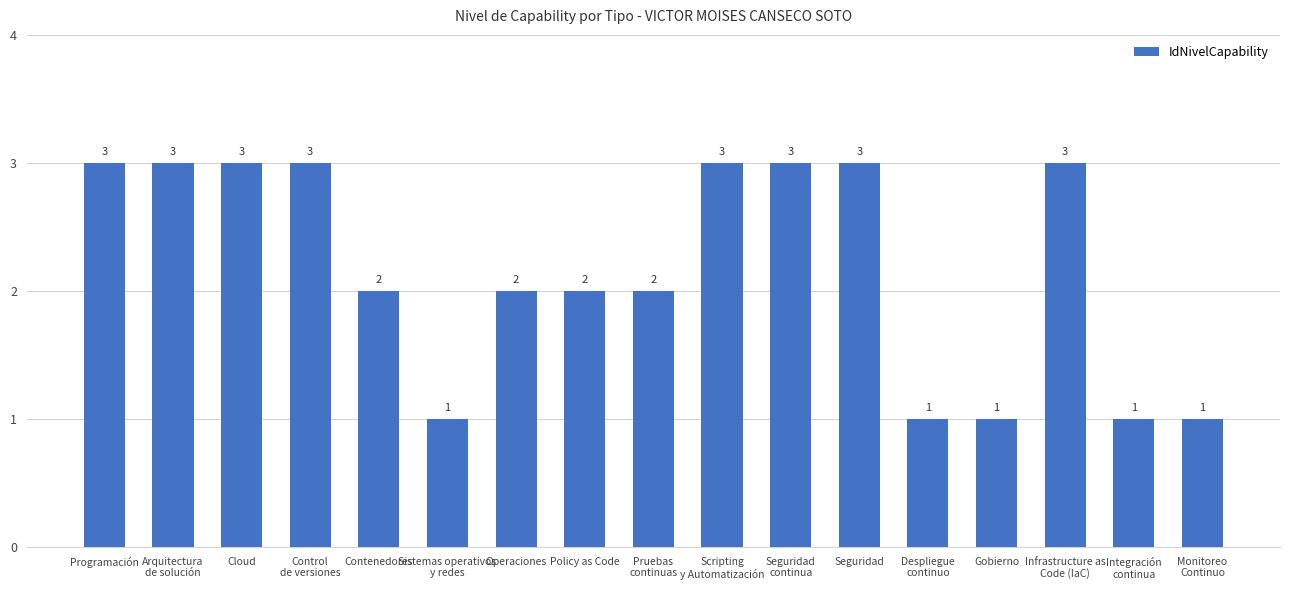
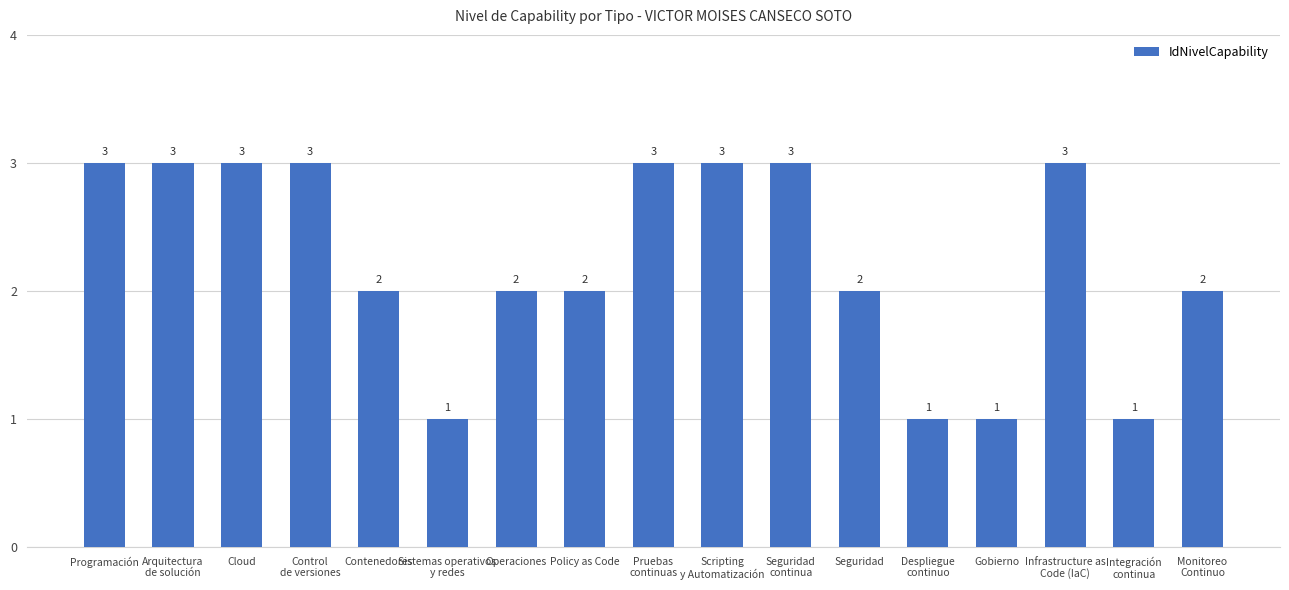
Pruebas continuas: 2 -> 3
Seguridad: 3 -> 2
Monitoreo Continuo: 1 -> 2
